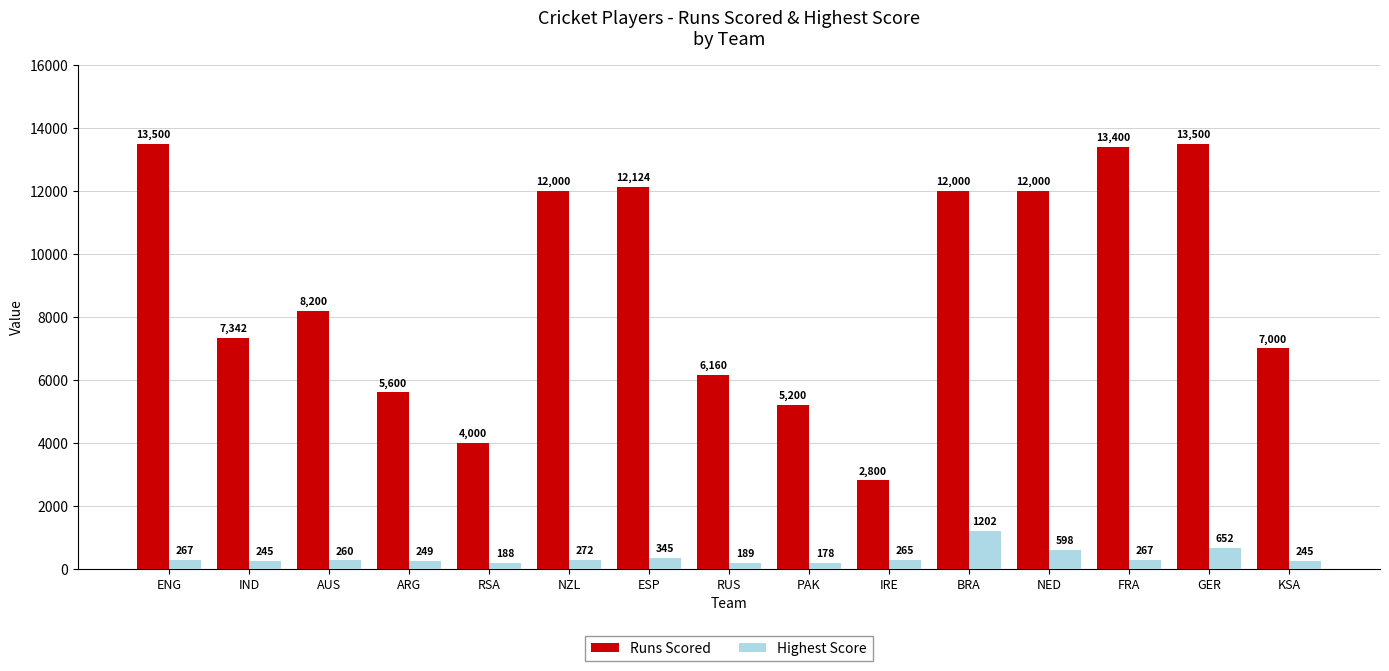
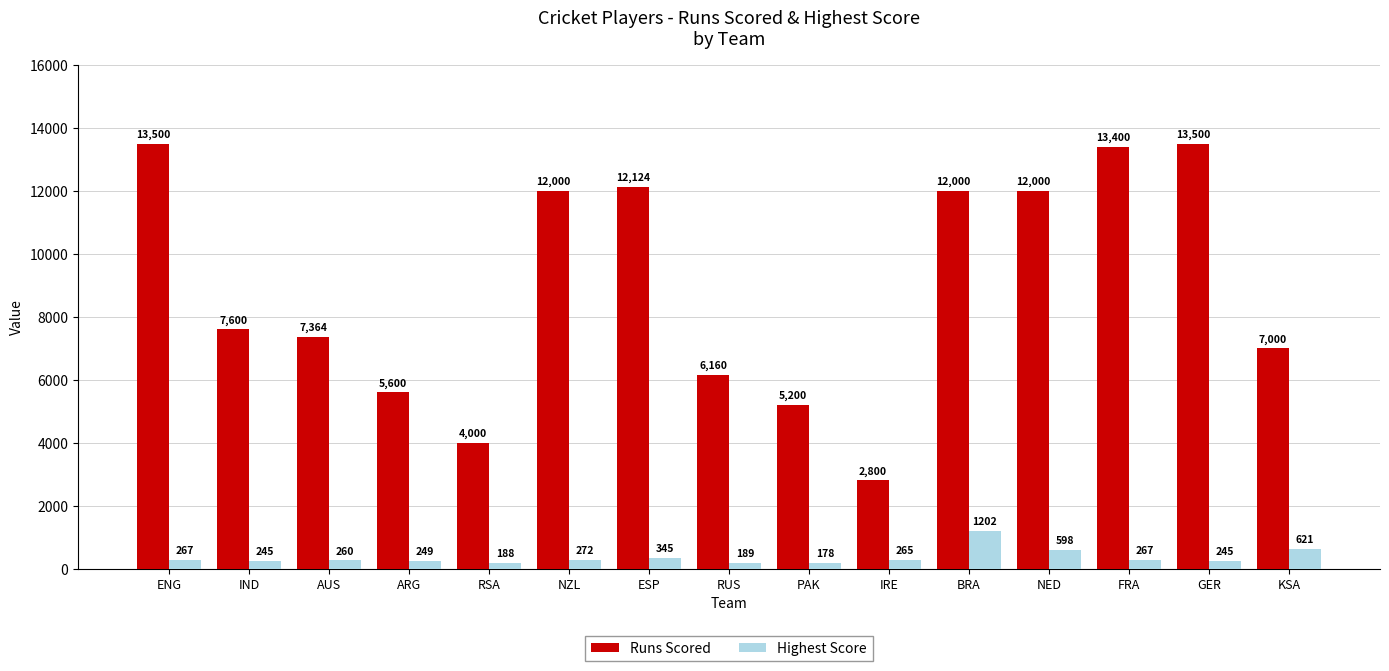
Runs Scored, IND: 7,342 -> 7,600
Runs Scored, AUS: 8,200 -> 7,364
Highest Score, GER: 652 -> 245
Highest Score, KSA: 245 -> 621
